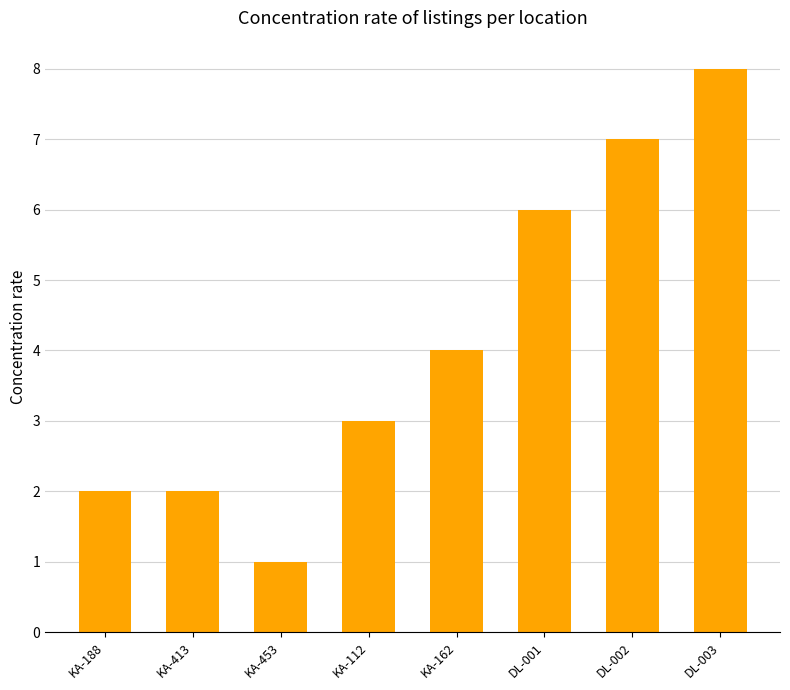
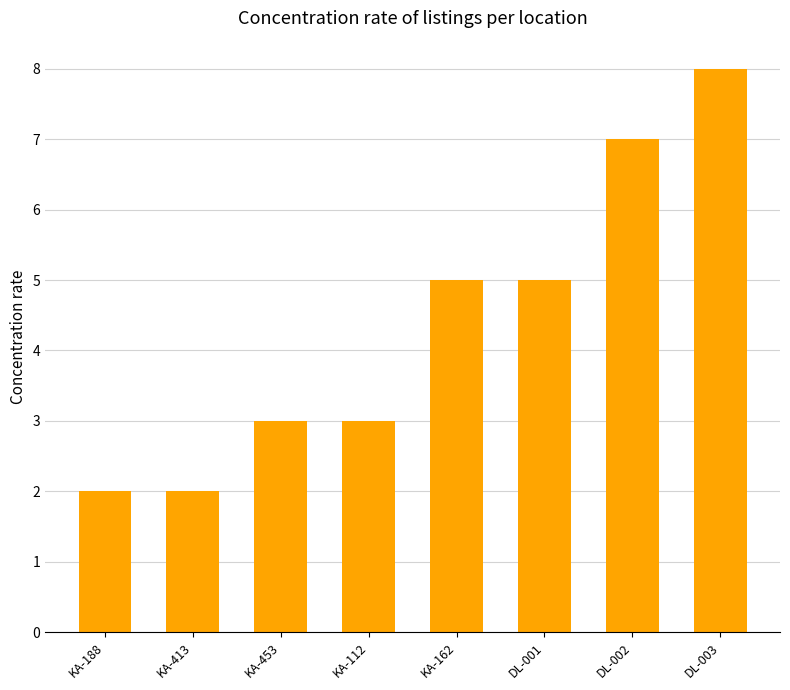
KA-453: 1 -> 3
KA-162: 4 -> 5
DL-001: 6 -> 5
